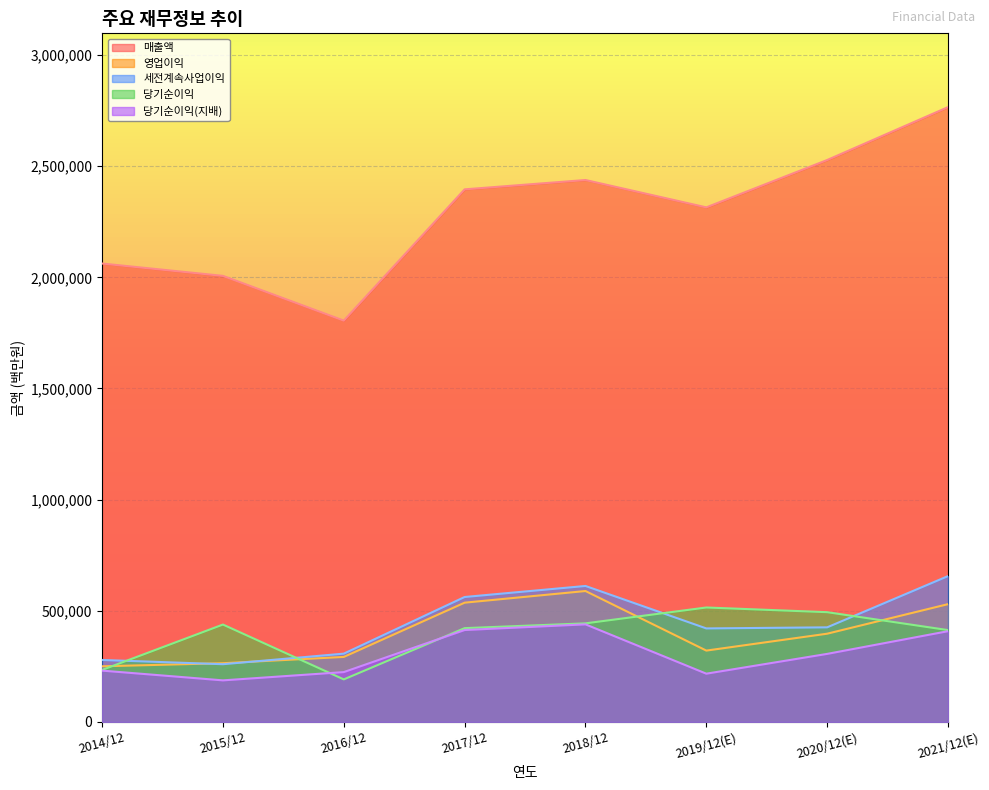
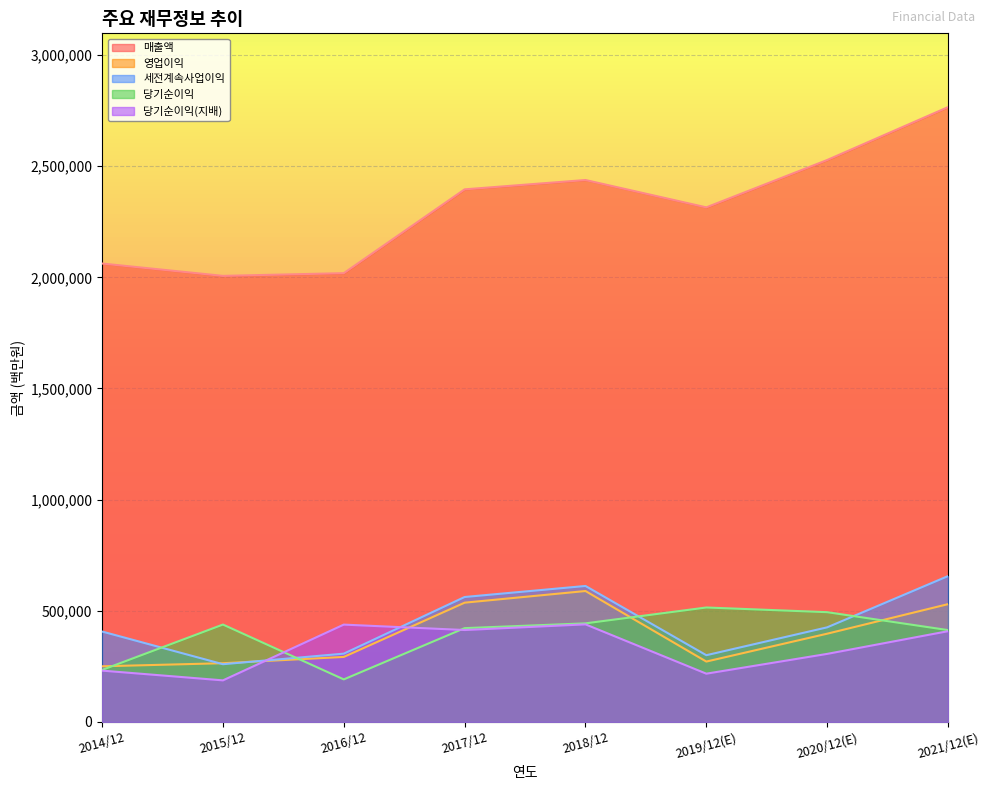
세전계속사업이익, 2014/12: 280,000 -> 410,000
매출액, 2016/12: 1,810,000 -> 2,020,000
당기순이익(지배), 2016/12: 220,000 -> 440,000
영업이익, 2019/12(E): 320,000 -> 270,000
세전계속사업이익, 2019/12(E): 420,000 -> 300,000
